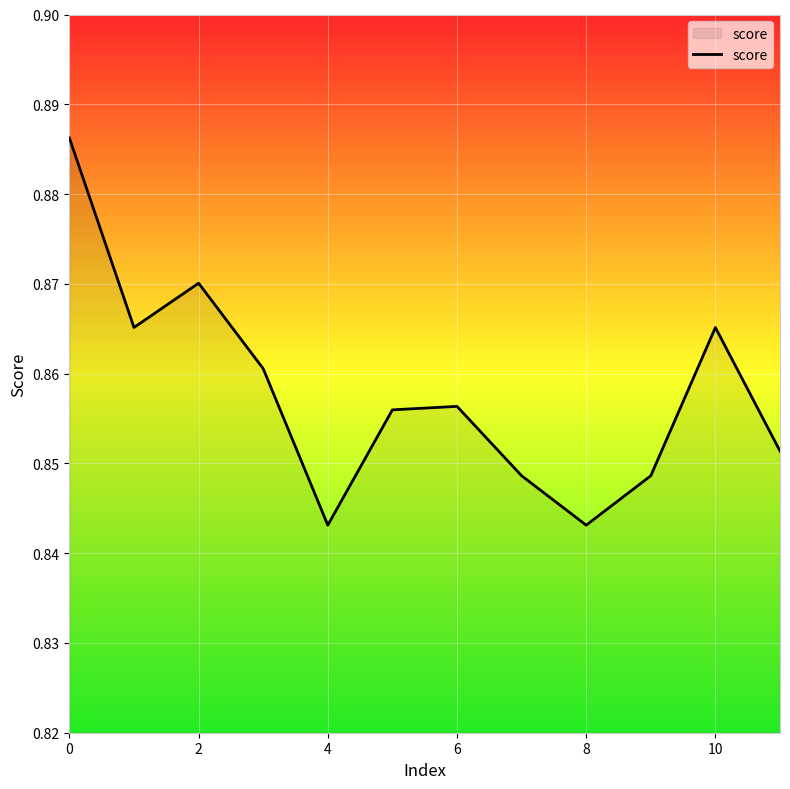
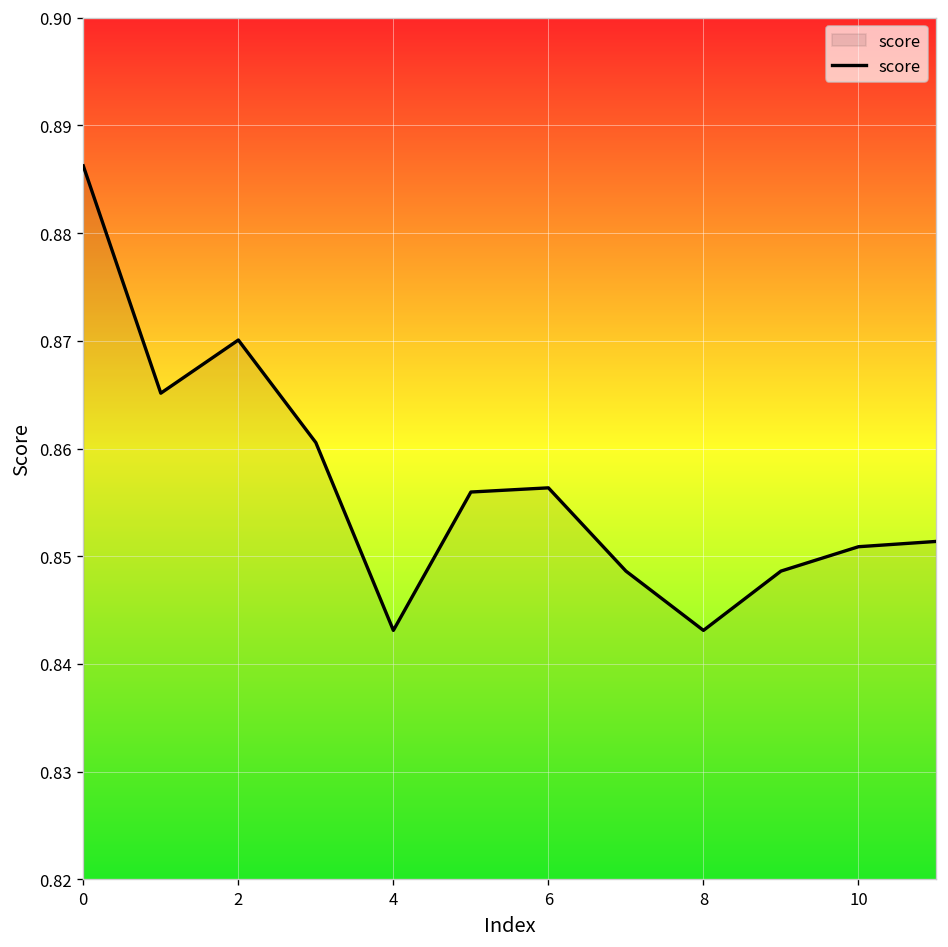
10: 0.865 -> 0.851
